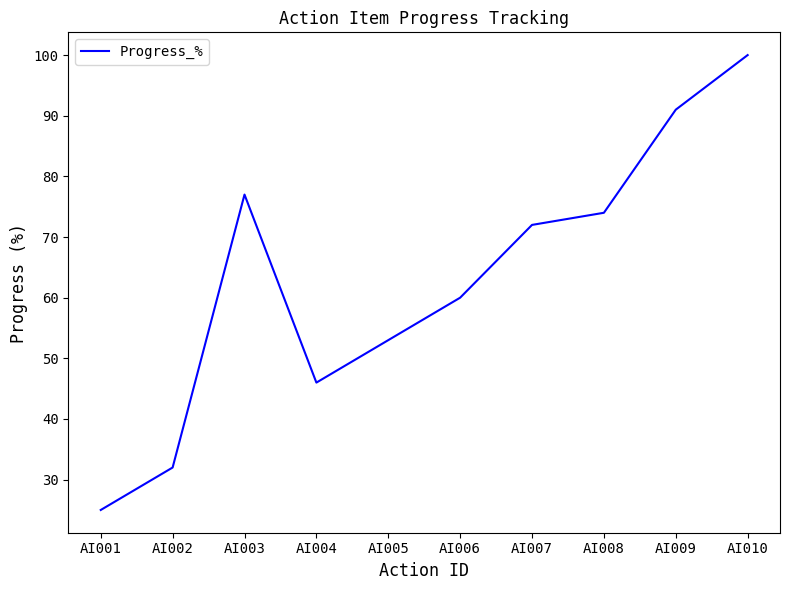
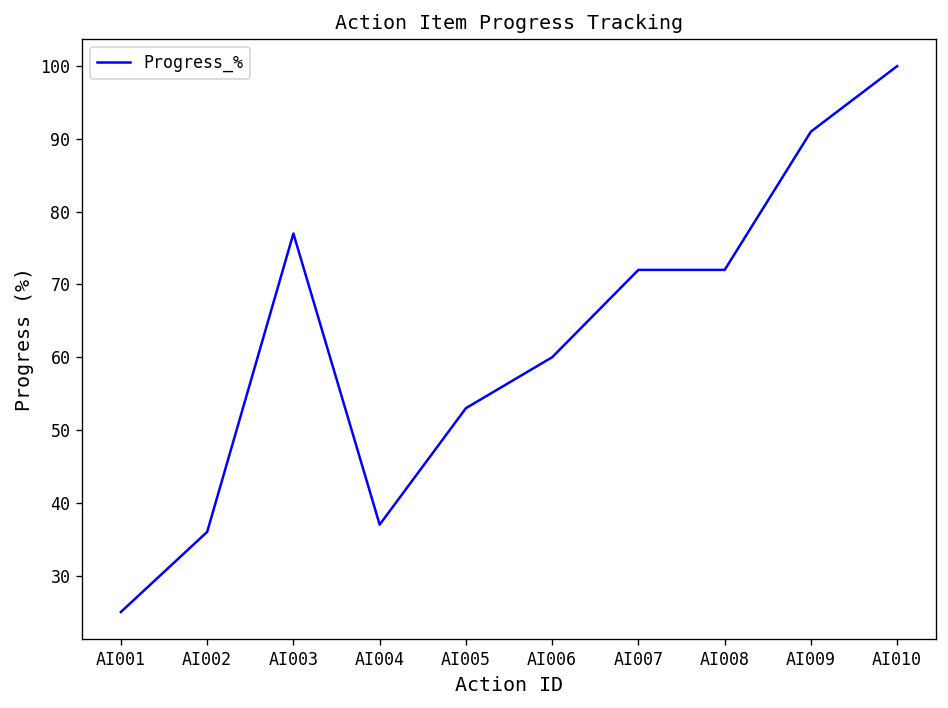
AI002: 32 -> 36
AI004: 46 -> 37
AI008: 74 -> 72
